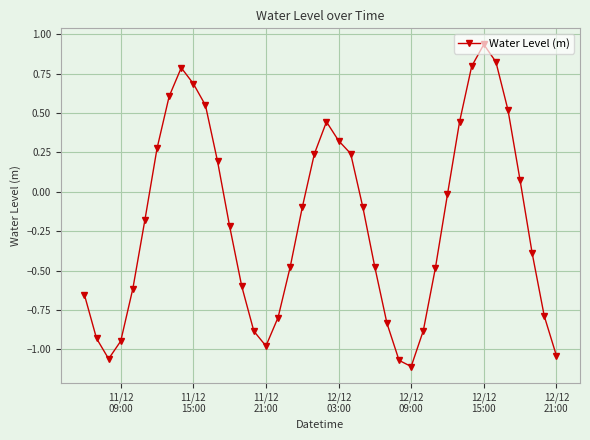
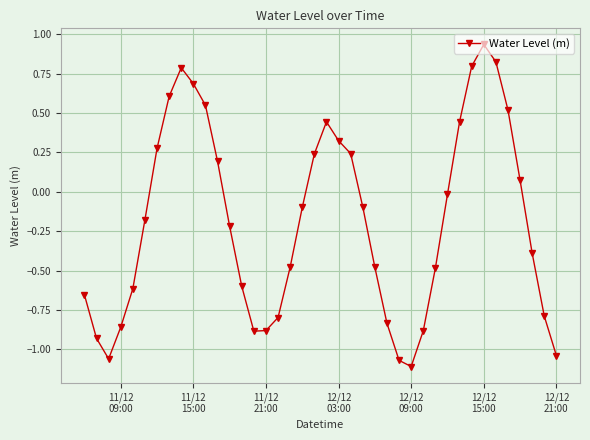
11/12 09:00: -0.95 -> -0.86
11/12 21:00: -0.98 -> -0.88
